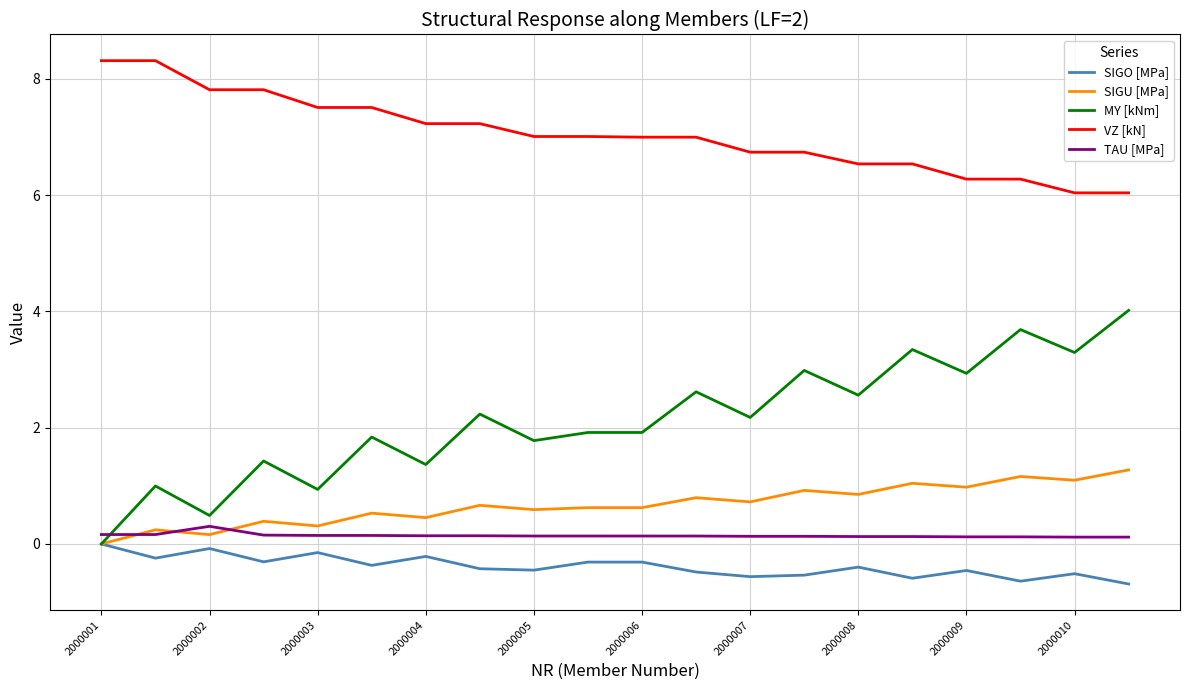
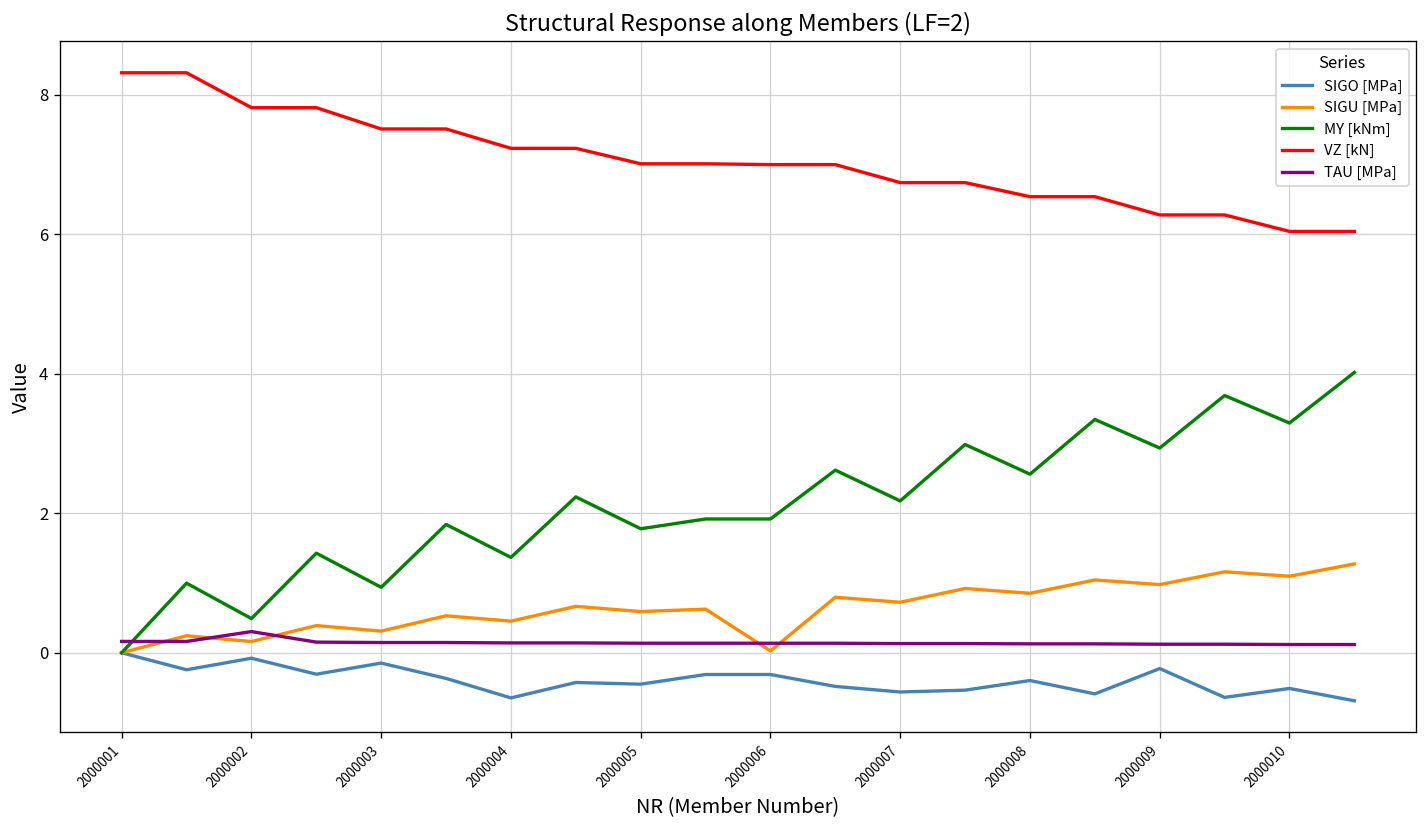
SIGO [MPa], 2000004: -0.2 -> -0.6
SIGU [MPa], 2000006: 0.6 -> 0.0
SIGO [MPa], 2000009: -0.5 -> -0.2
